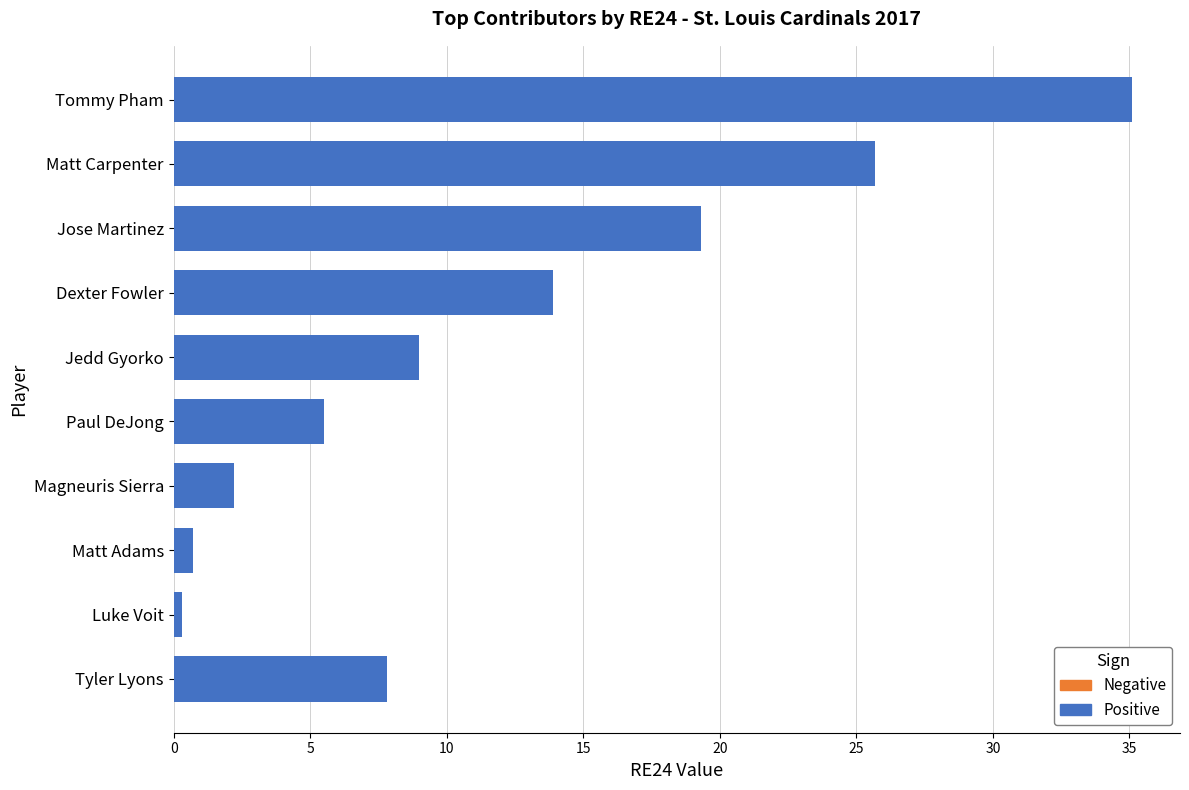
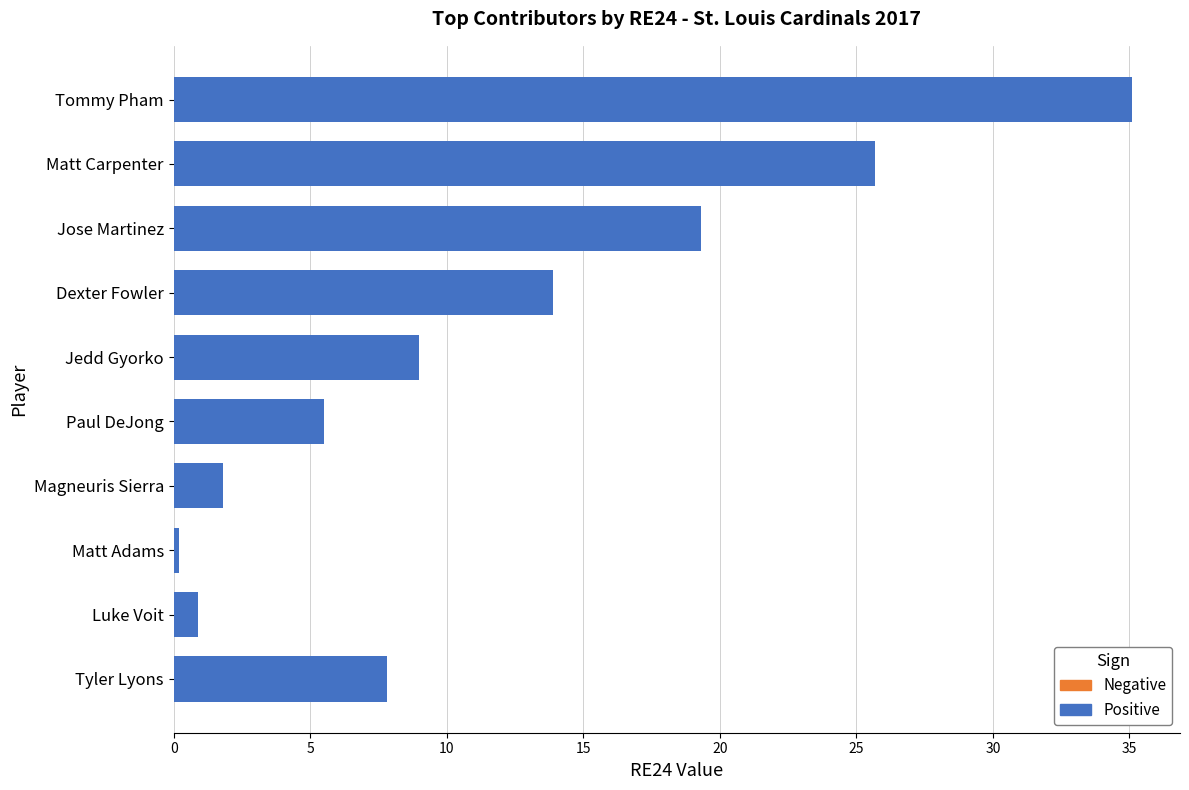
Magneuris Sierra: 2.2 -> 1.8
Matt Adams: 0.7 -> 0.2
Luke Voit: 0.3 -> 0.9
